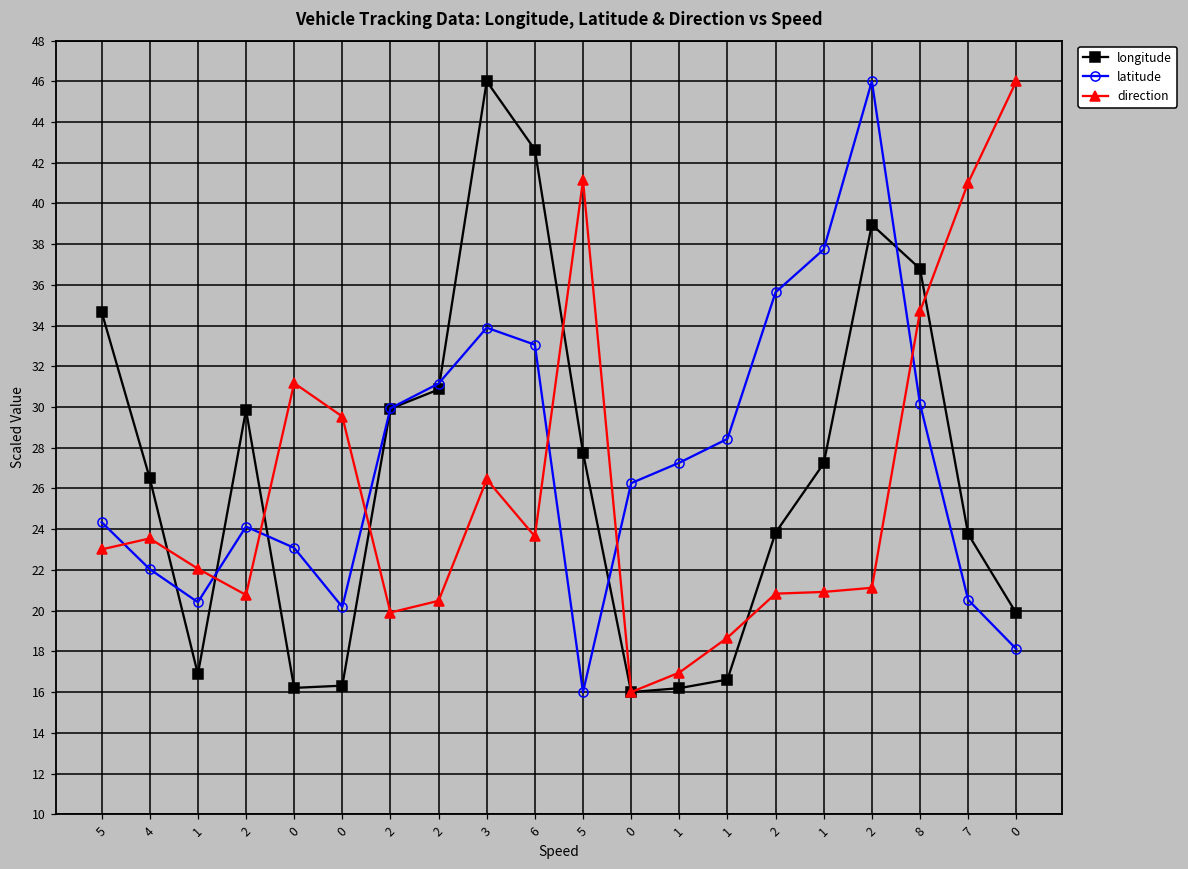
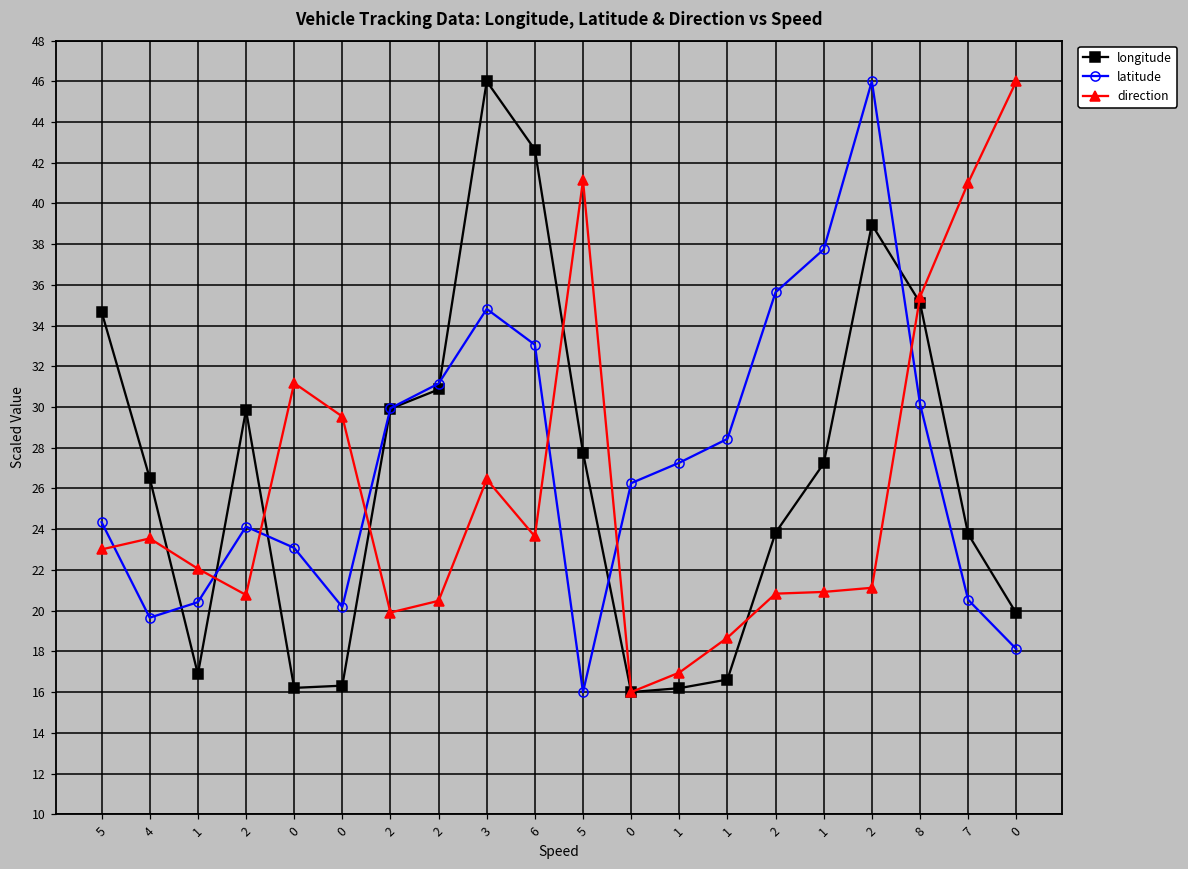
latitude, 4: 22.0 -> 19.7
latitude, 3: 33.9 -> 34.8
longitude, 8: 36.8 -> 35.1
direction, 8: 34.7 -> 35.4
